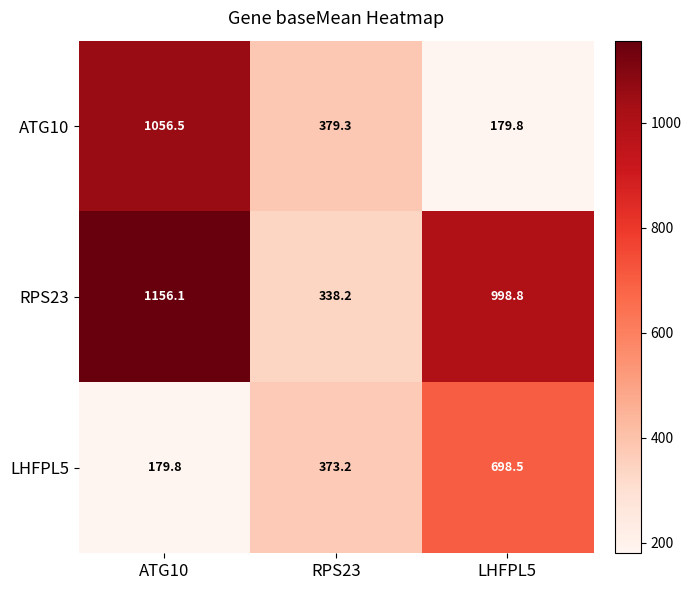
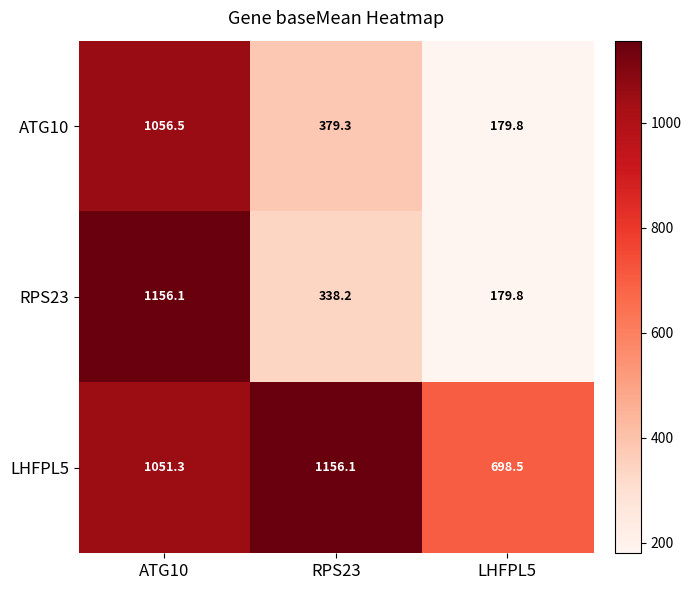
RPS23, LHFPL5: 998.8 -> 179.8
LHFPL5, ATG10: 179.8 -> 1051.3
LHFPL5, RPS23: 373.2 -> 1156.1
